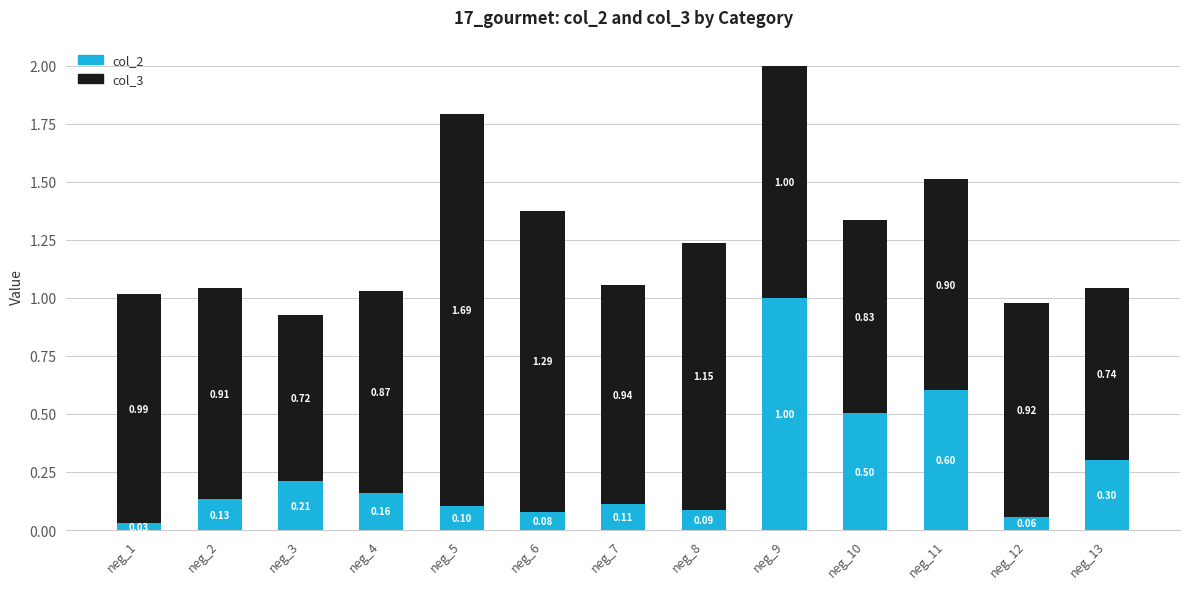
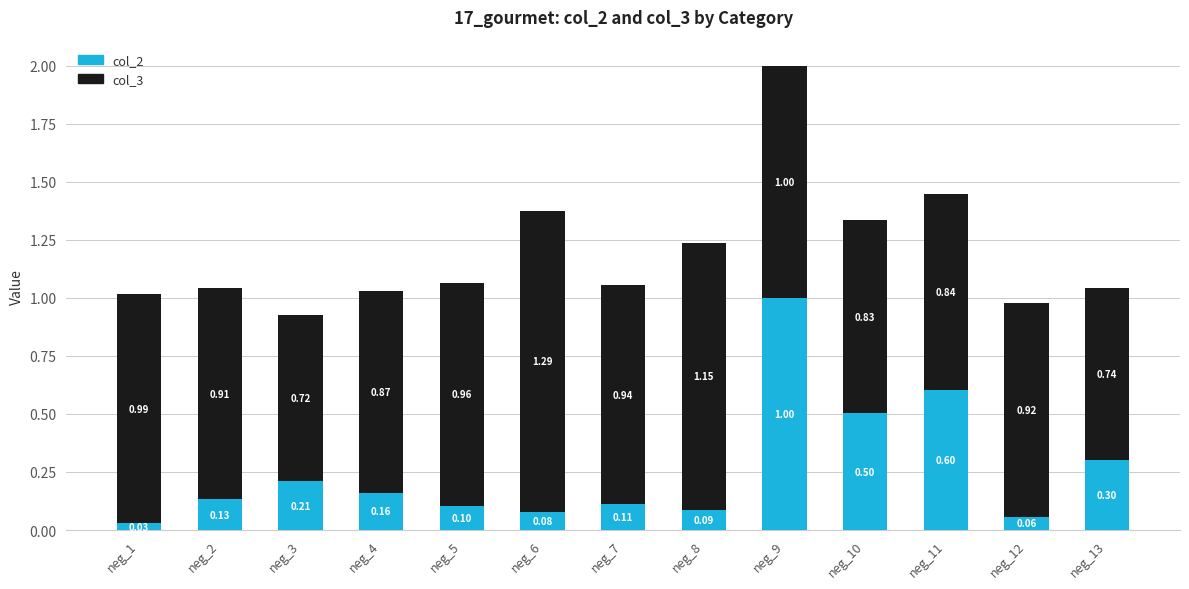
col_3, neg_5: 1.69 -> 0.96
col_3, neg_11: 0.90 -> 0.84
